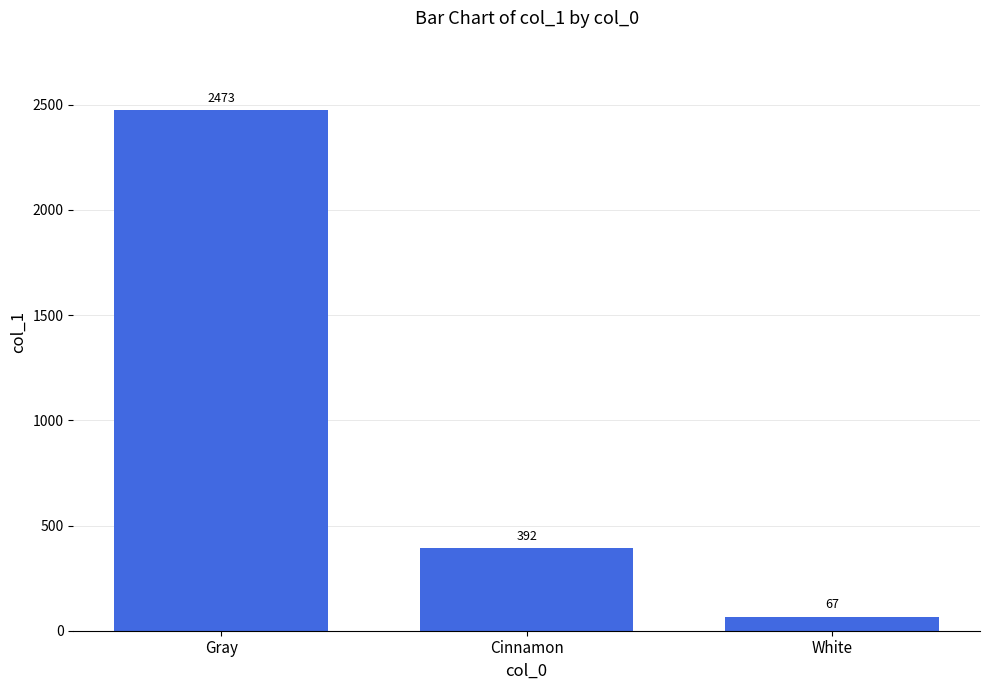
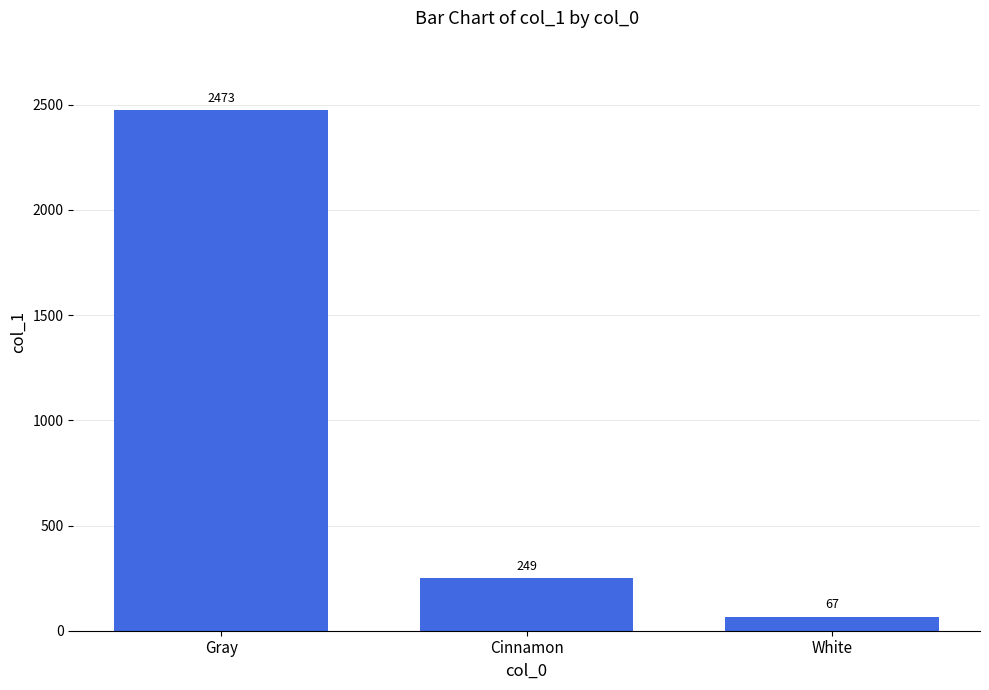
Cinnamon: 392 -> 249
